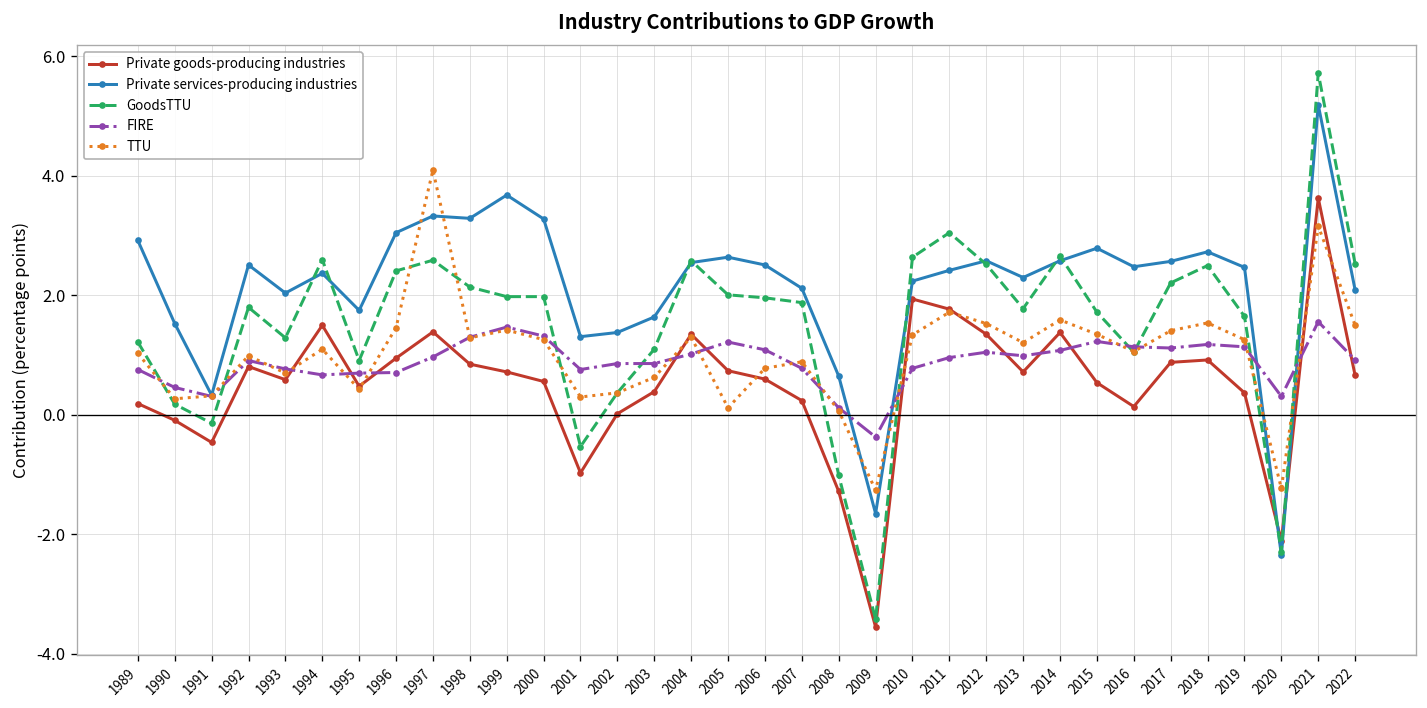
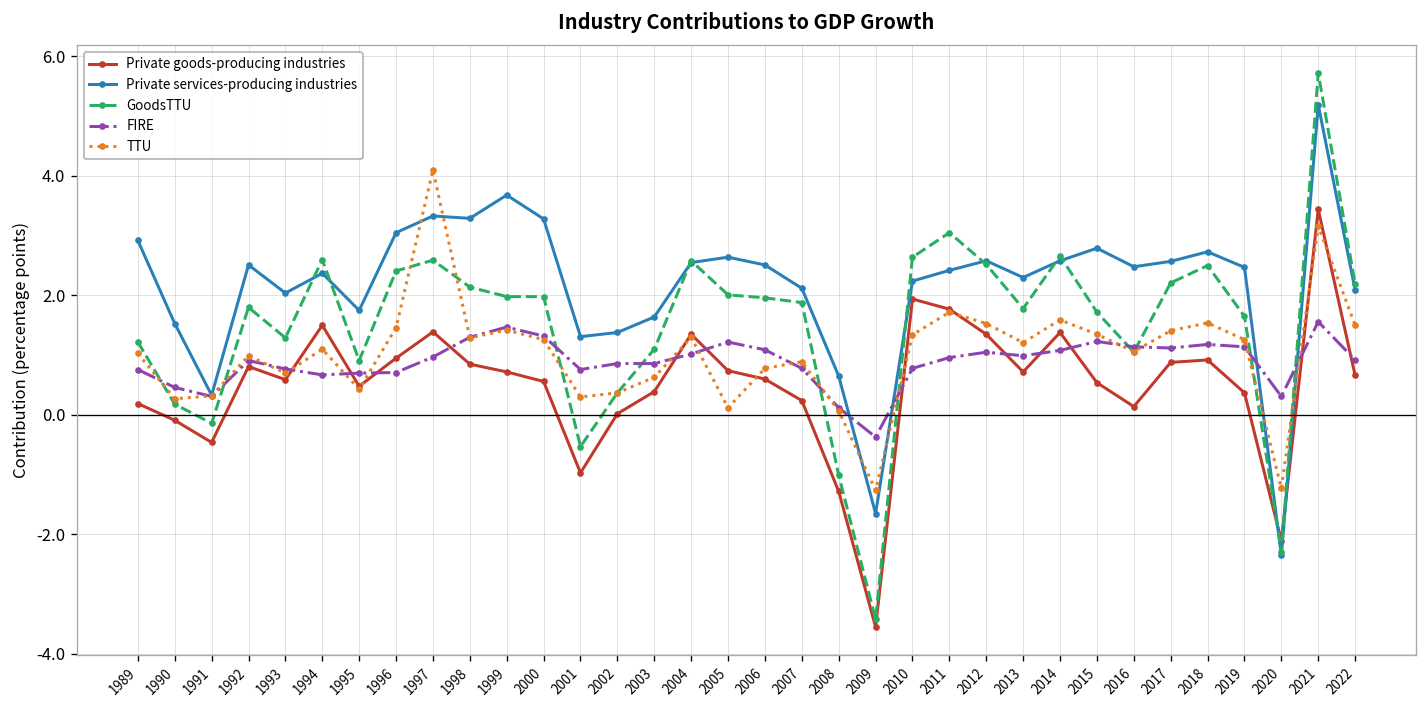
Private goods-producing industries, 2021: 3.6 -> 3.4
GoodsTTU, 2022: 2.5 -> 2.2
